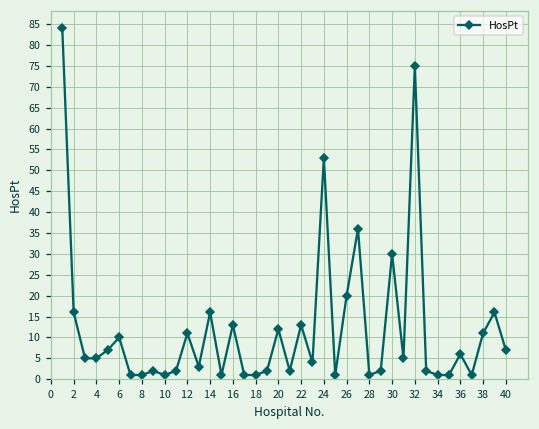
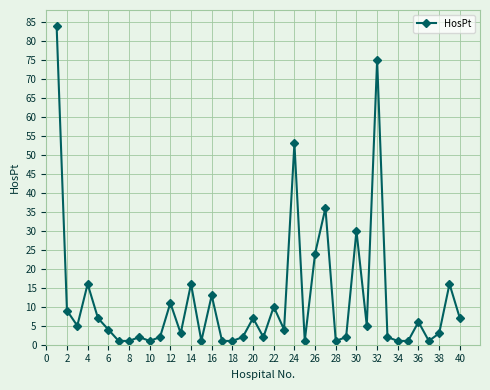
2: 16 -> 9
4: 5 -> 16
6: 10 -> 4
20: 12 -> 7
22: 13 -> 10
26: 20 -> 24
38: 11 -> 3
